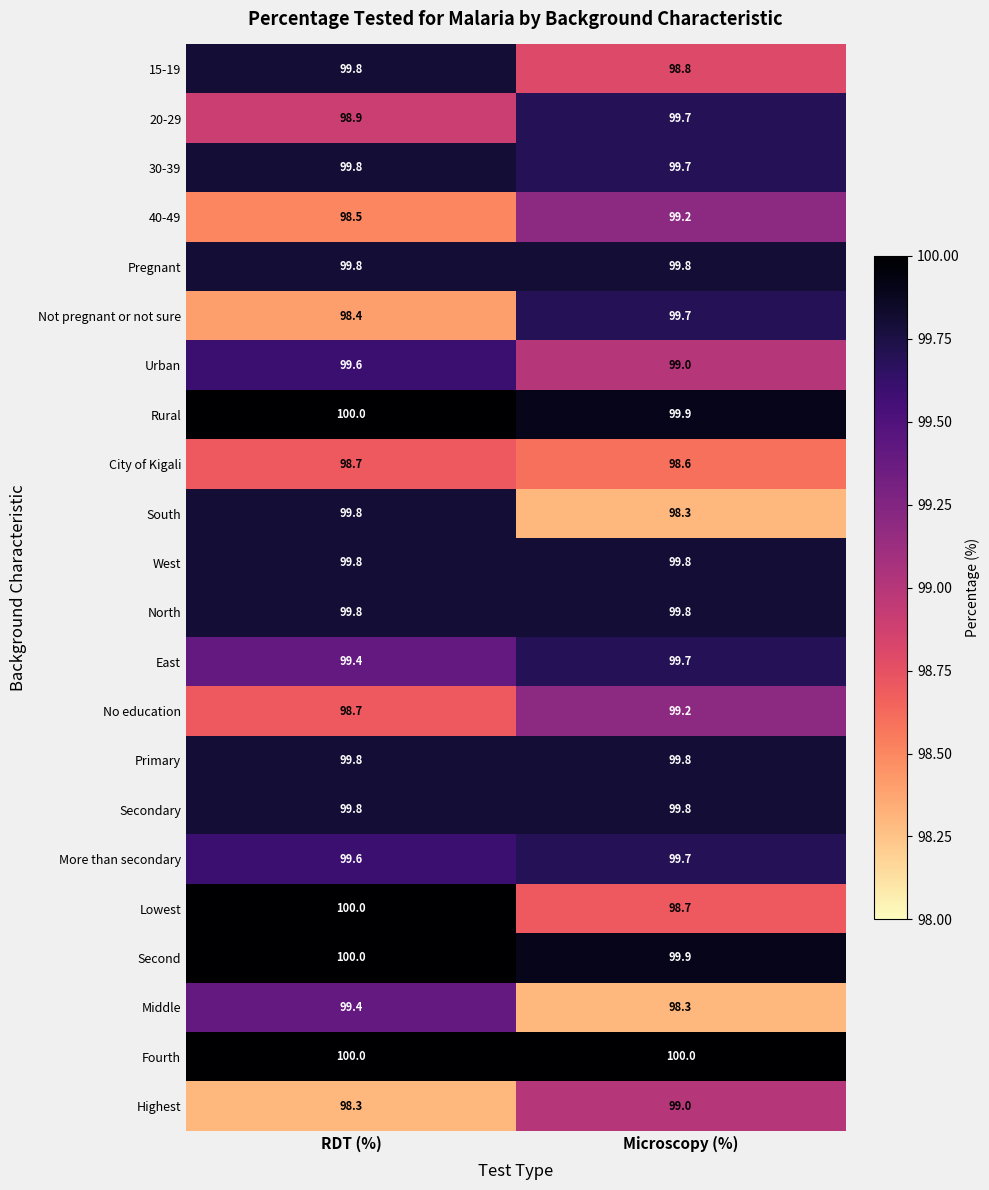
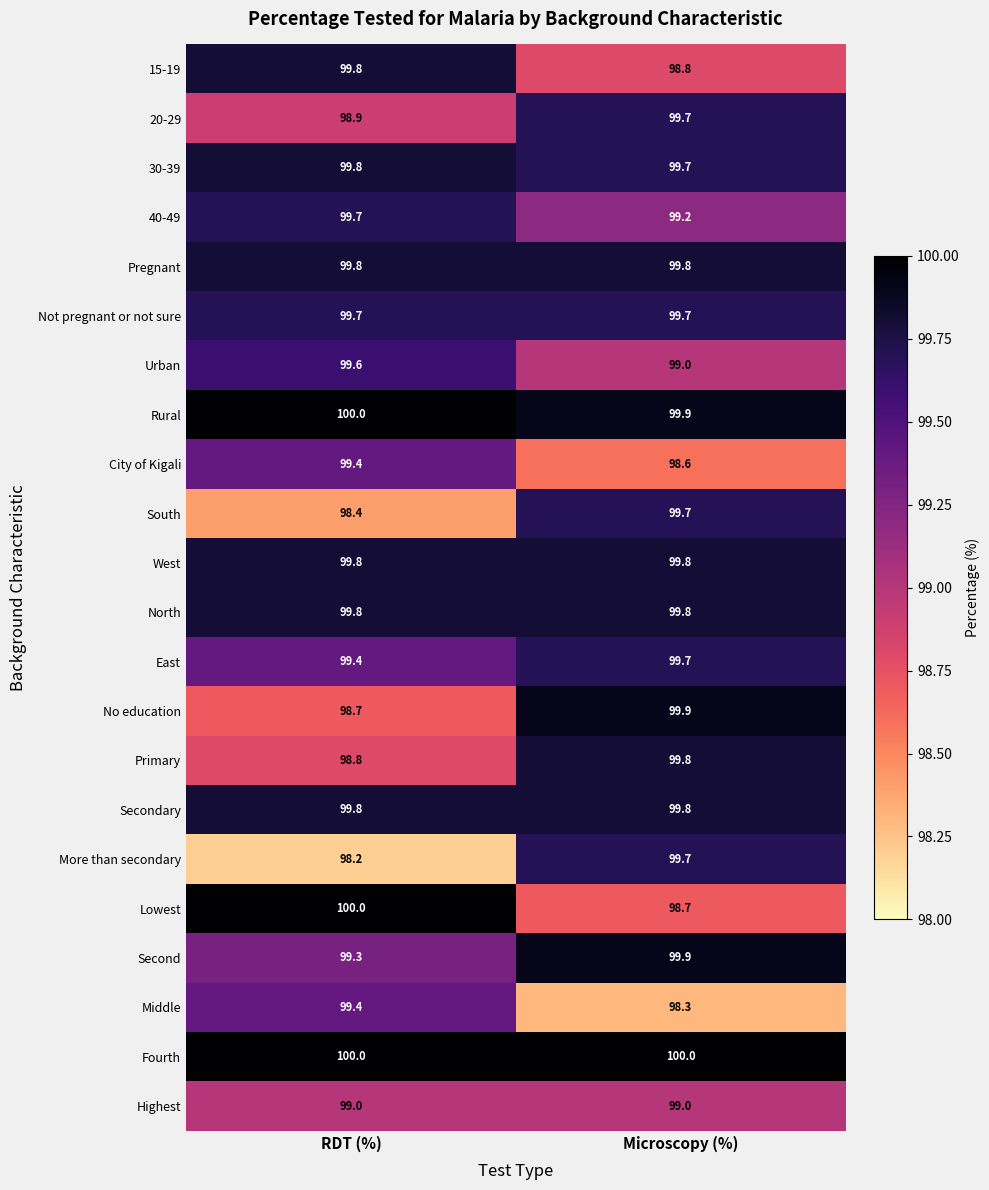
40-49, RDT (%): 98.5 -> 99.7
Not pregnant or not sure, RDT (%): 98.4 -> 99.7
City of Kigali, RDT (%): 98.7 -> 99.4
South, RDT (%): 99.8 -> 98.4
South, Microscopy (%): 98.3 -> 99.7
No education, Microscopy (%): 99.2 -> 99.9
Primary, RDT (%): 99.8 -> 98.8
More than secondary, RDT (%): 99.6 -> 98.2
Second, RDT (%): 100.0 -> 99.3
Highest, RDT (%): 98.3 -> 99.0
